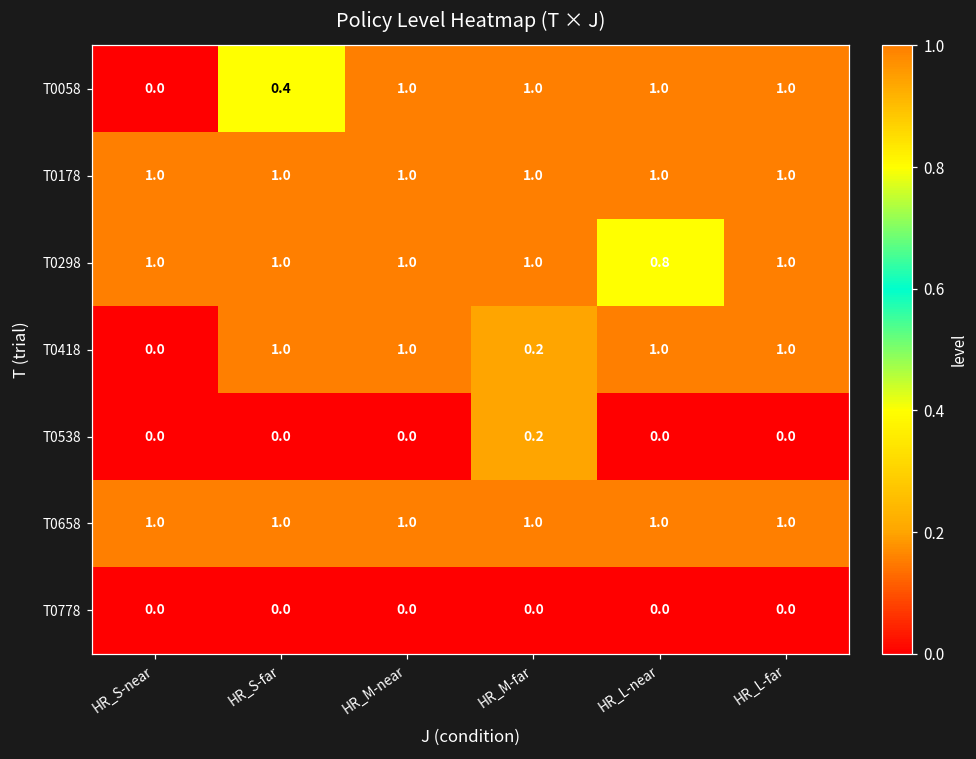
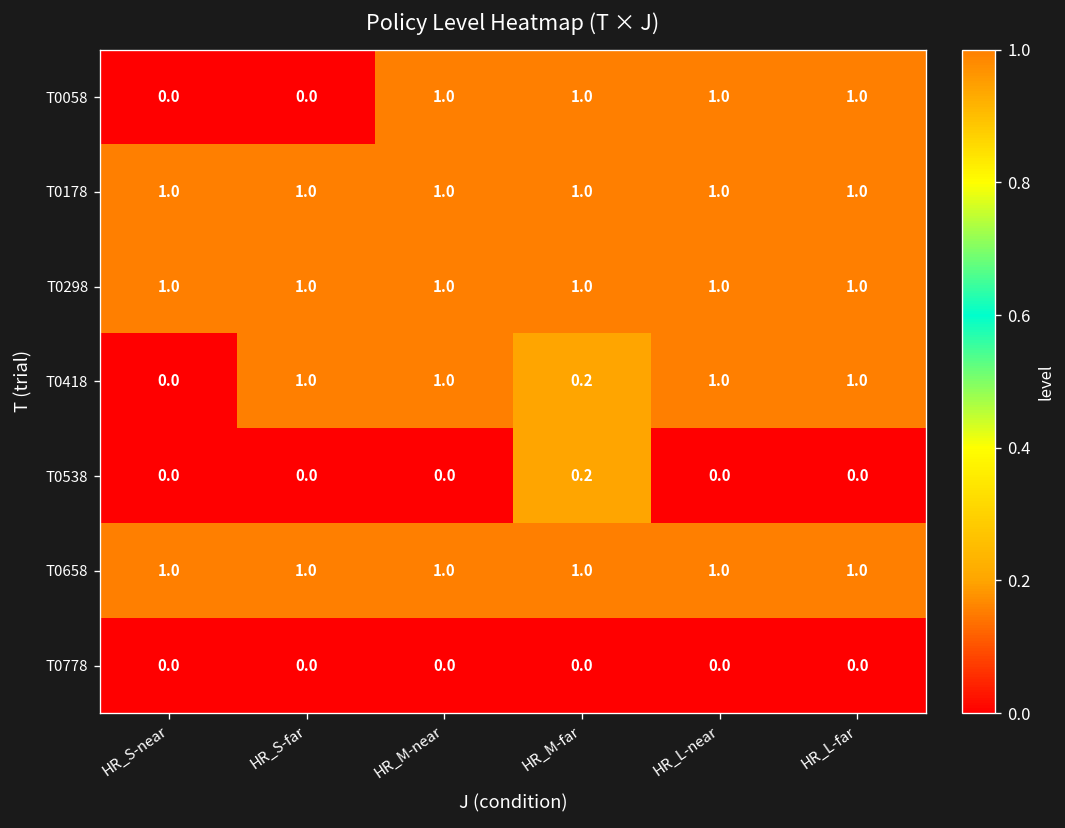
T0058, HR_S-far: 0.4 -> 0.0
T0298, HR_L-near: 0.8 -> 1.0
